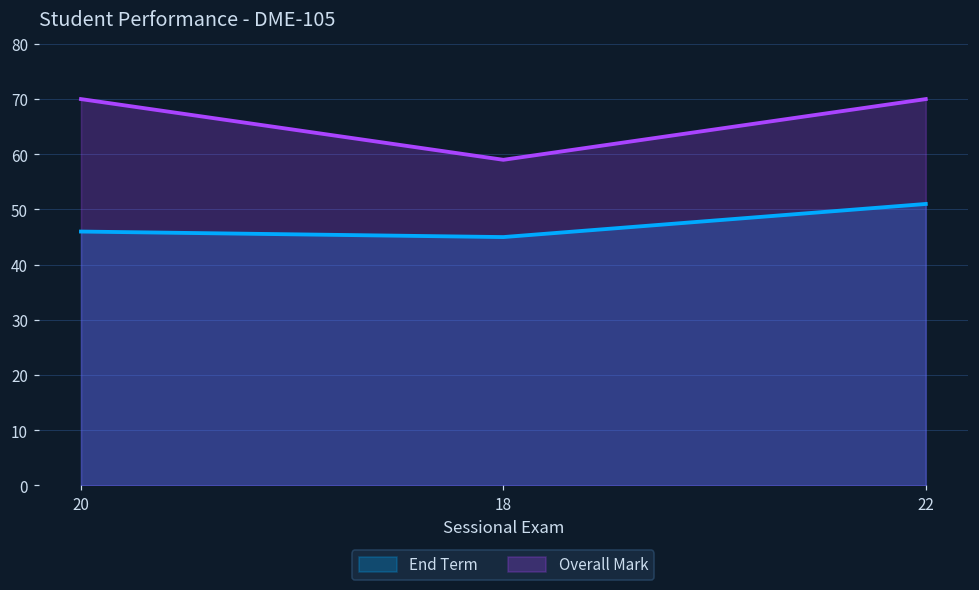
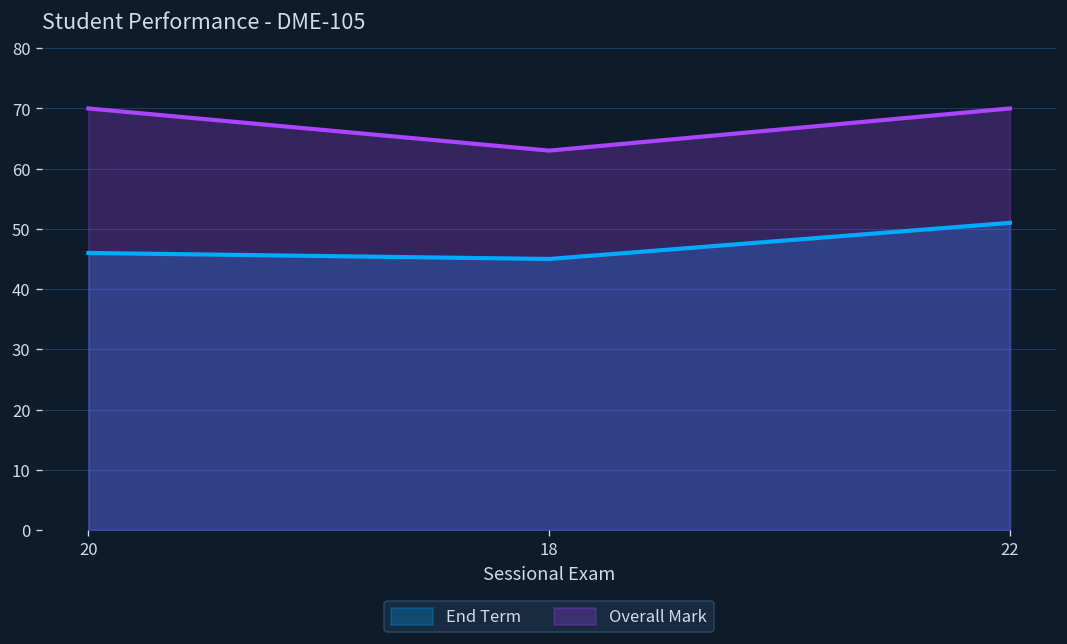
Overall Mark, 18: 59 -> 63
